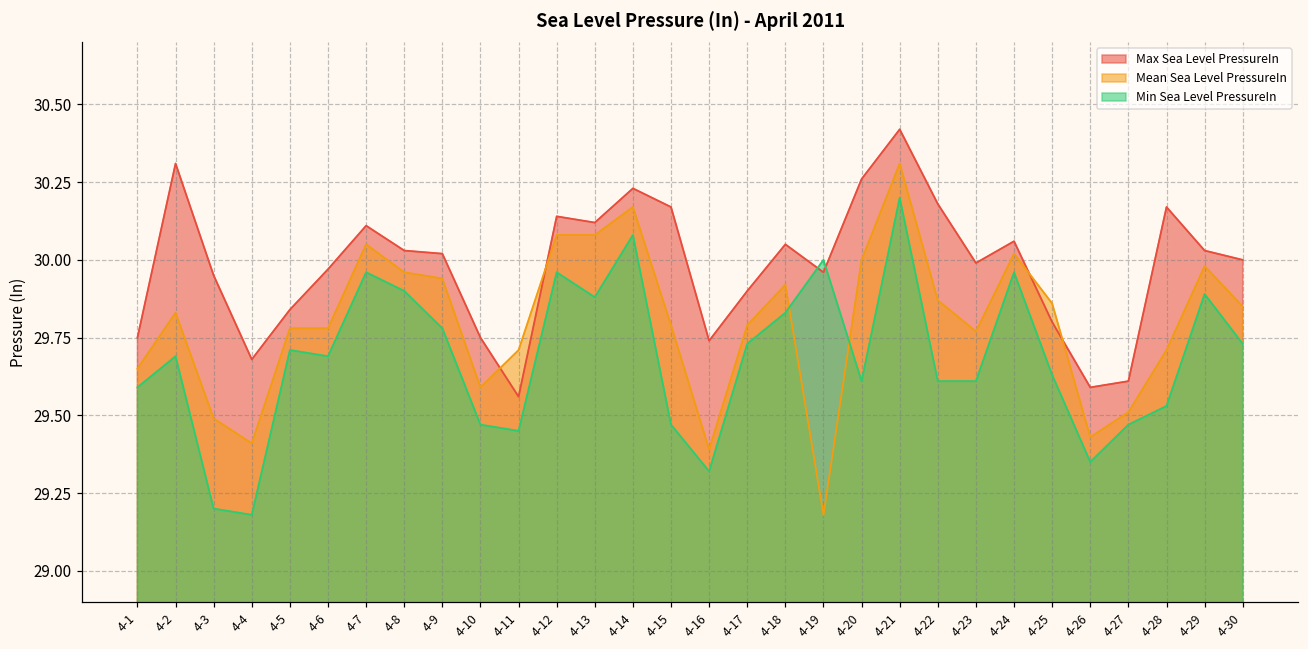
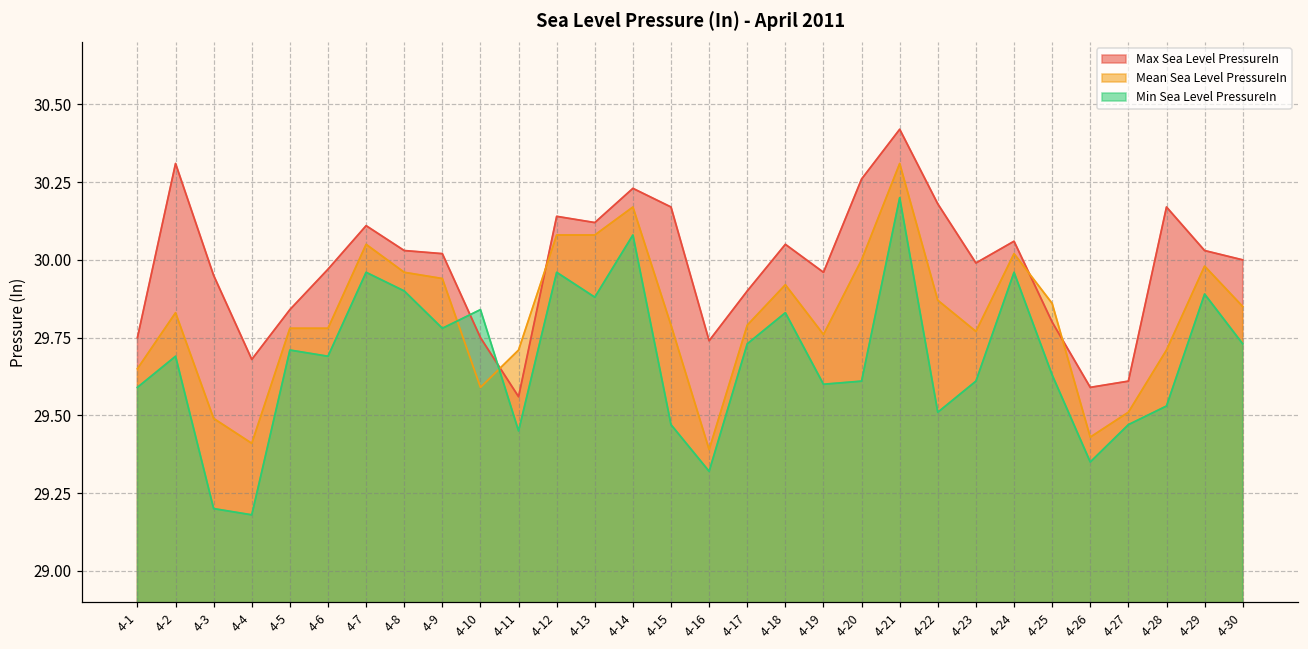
Min Sea Level PressureIn, 4-10: 29.47 -> 29.84
Mean Sea Level PressureIn, 4-19: 29.18 -> 29.76
Min Sea Level PressureIn, 4-19: 30.0 -> 29.6
Min Sea Level PressureIn, 4-22: 29.61 -> 29.51
